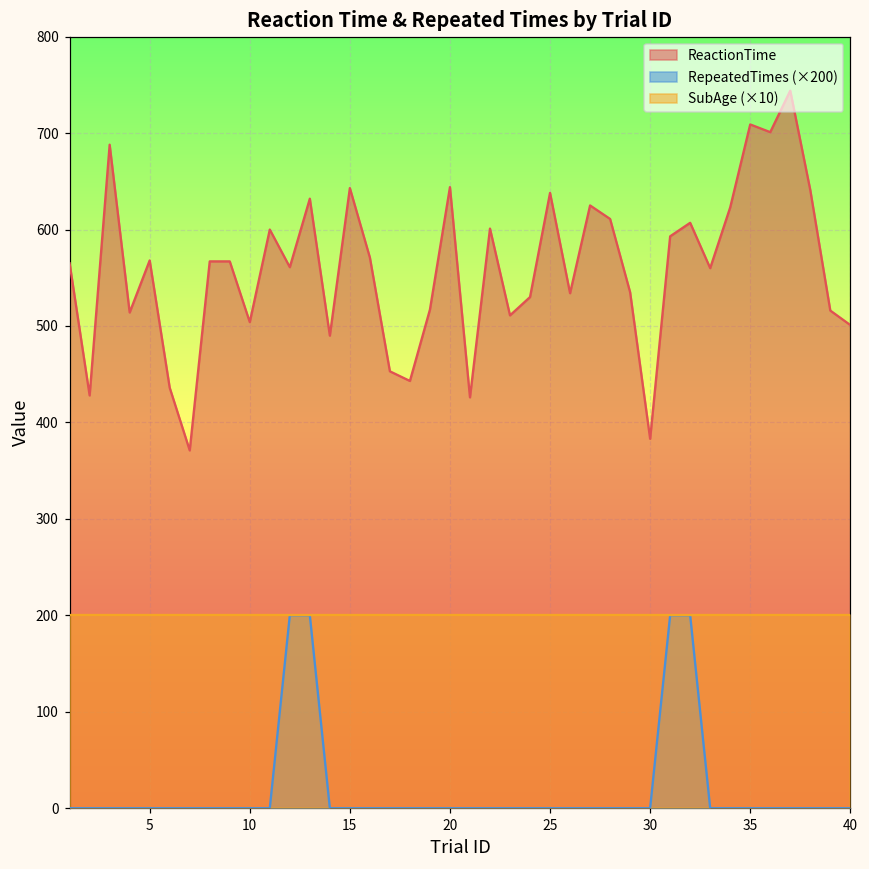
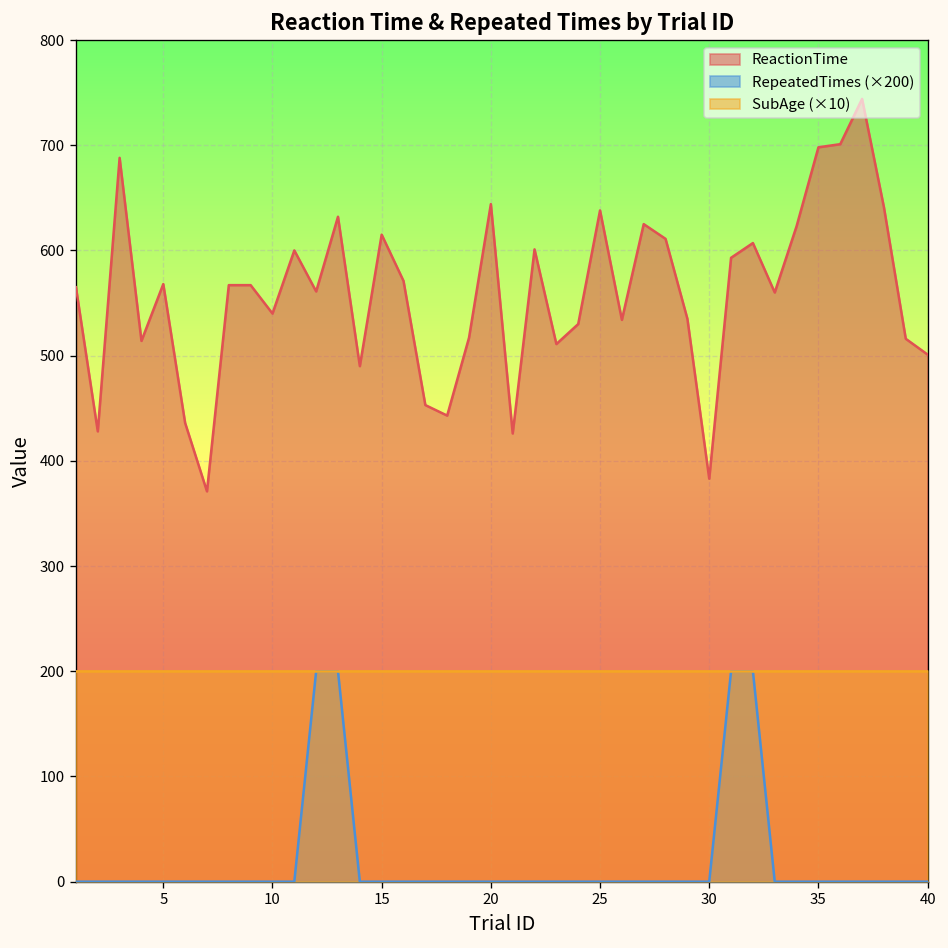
ReactionTime, 10: 500 -> 540
ReactionTime, 15: 640 -> 620
ReactionTime, 35: 710 -> 700
